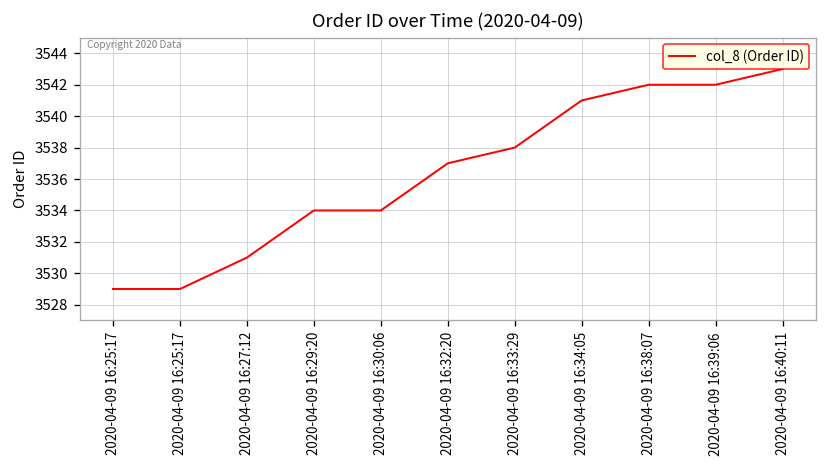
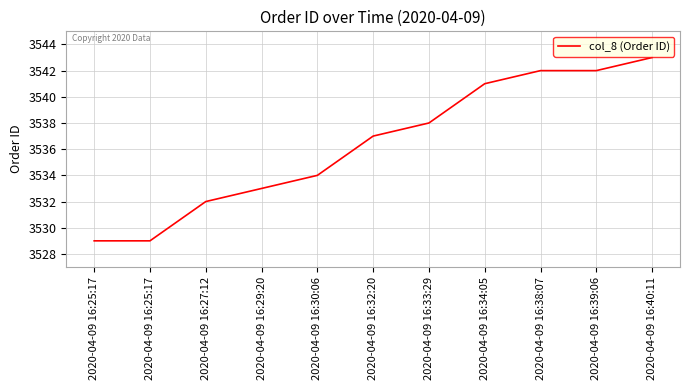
2020-04-09 16:27:12: 3531 -> 3532
2020-04-09 16:29:20: 3534 -> 3533
